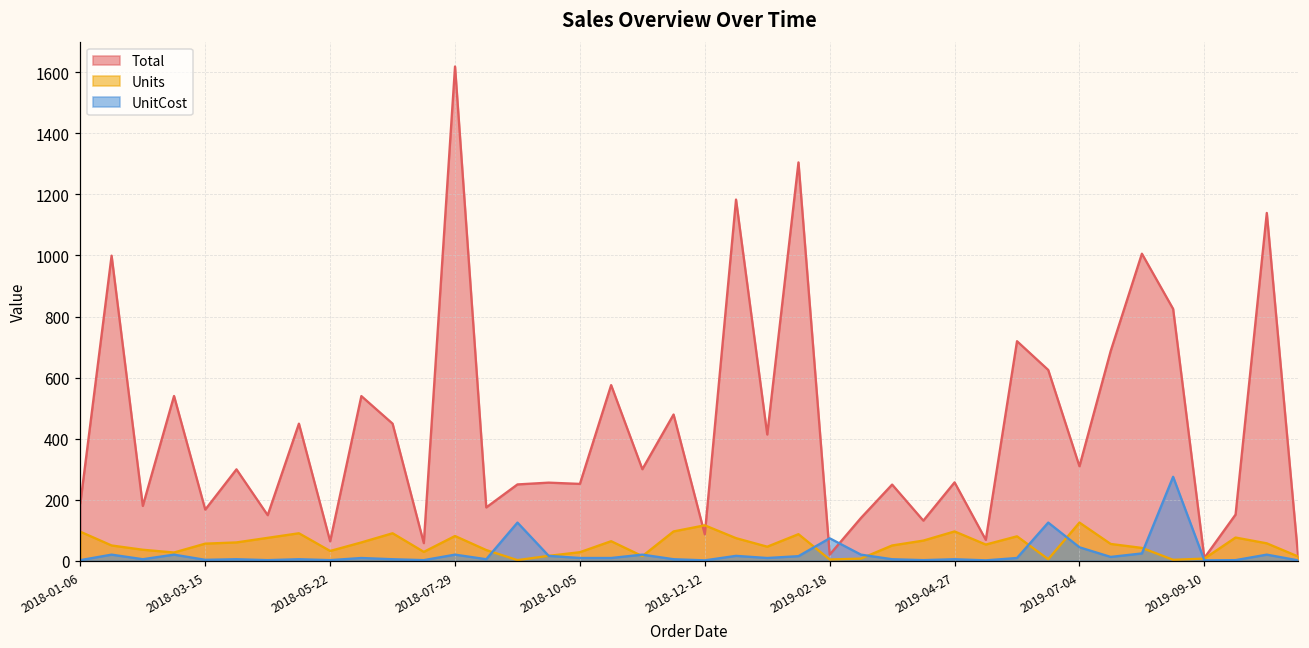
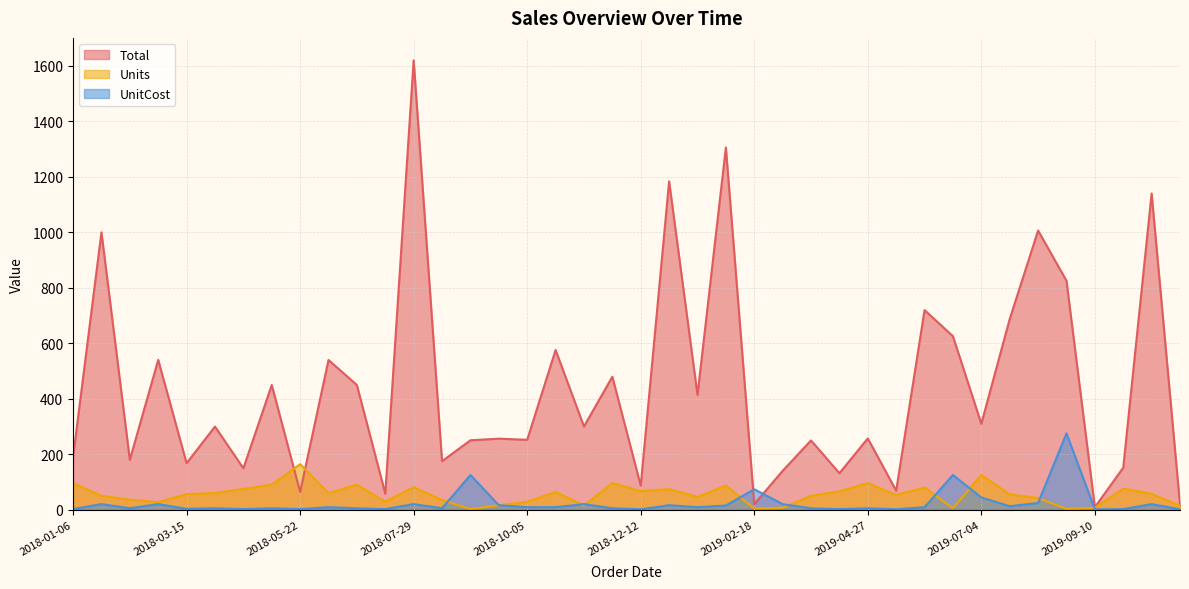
Units, 2018-05-22: 30 -> 160
Units, 2018-12-12: 120 -> 70
